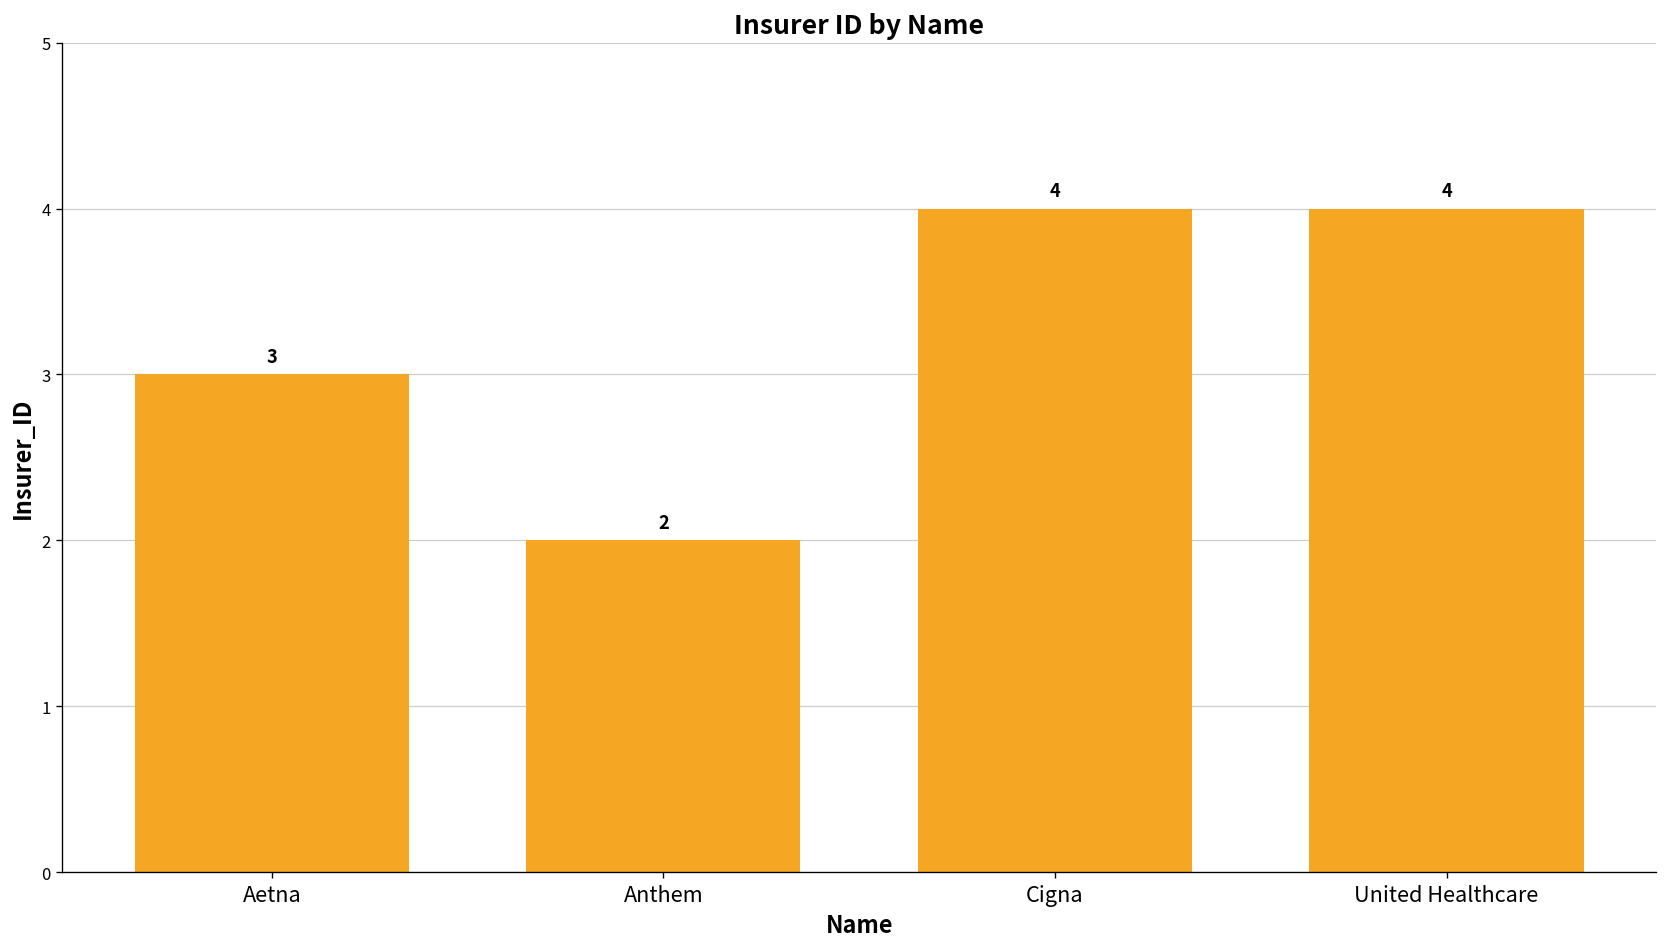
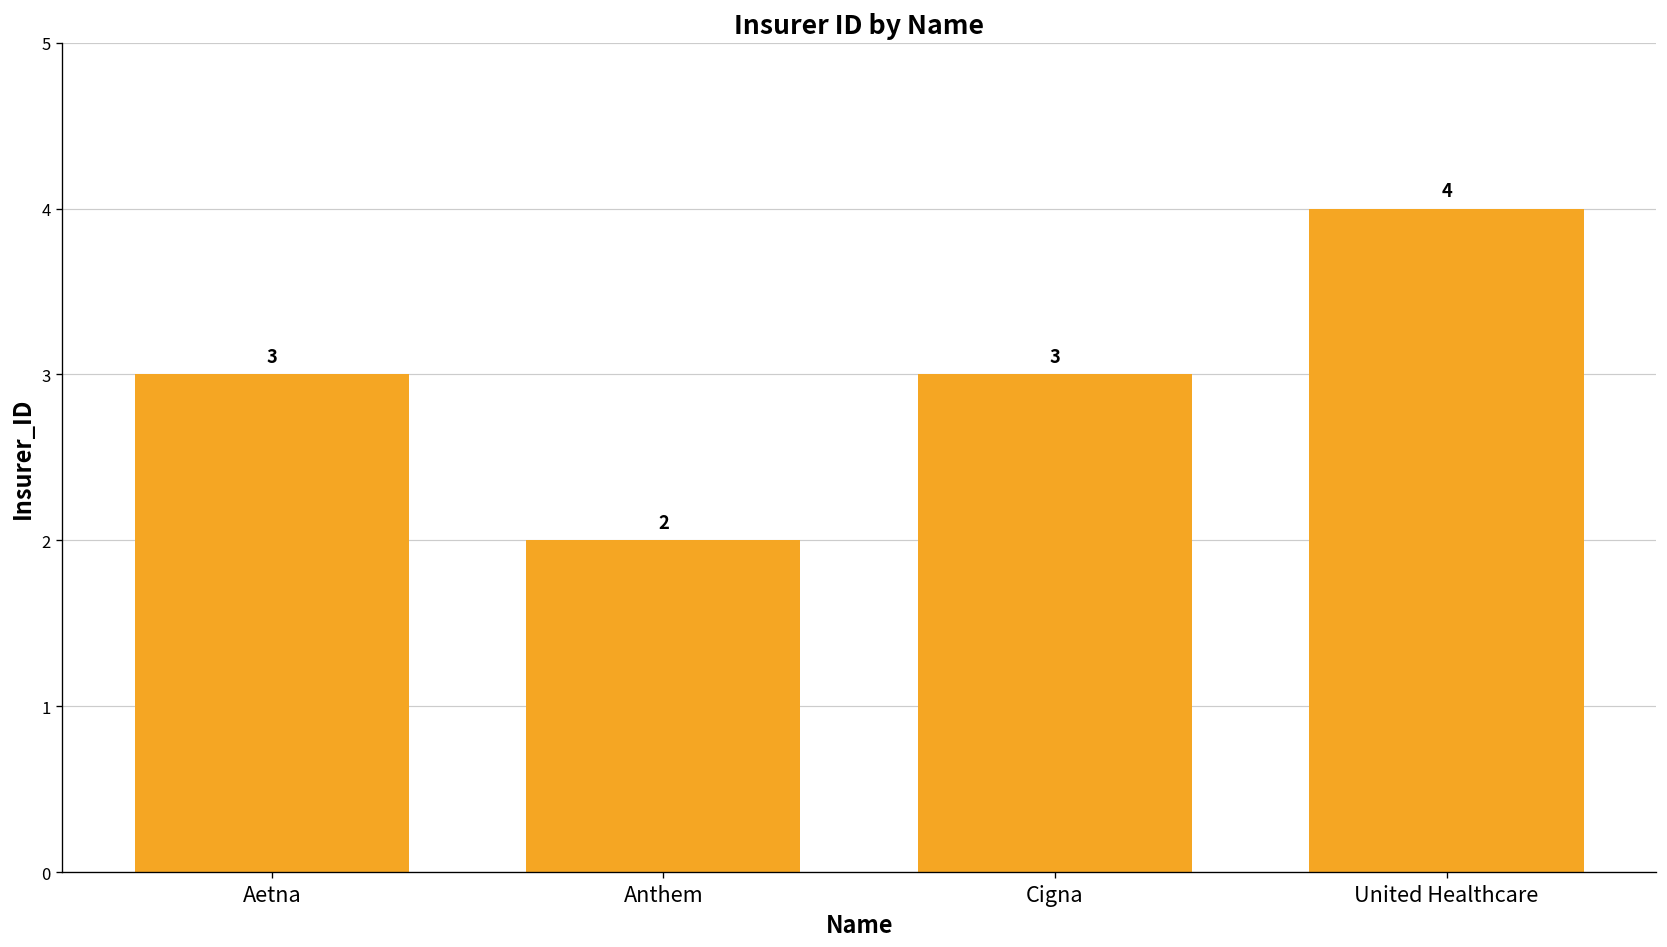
Cigna: 4 -> 3
